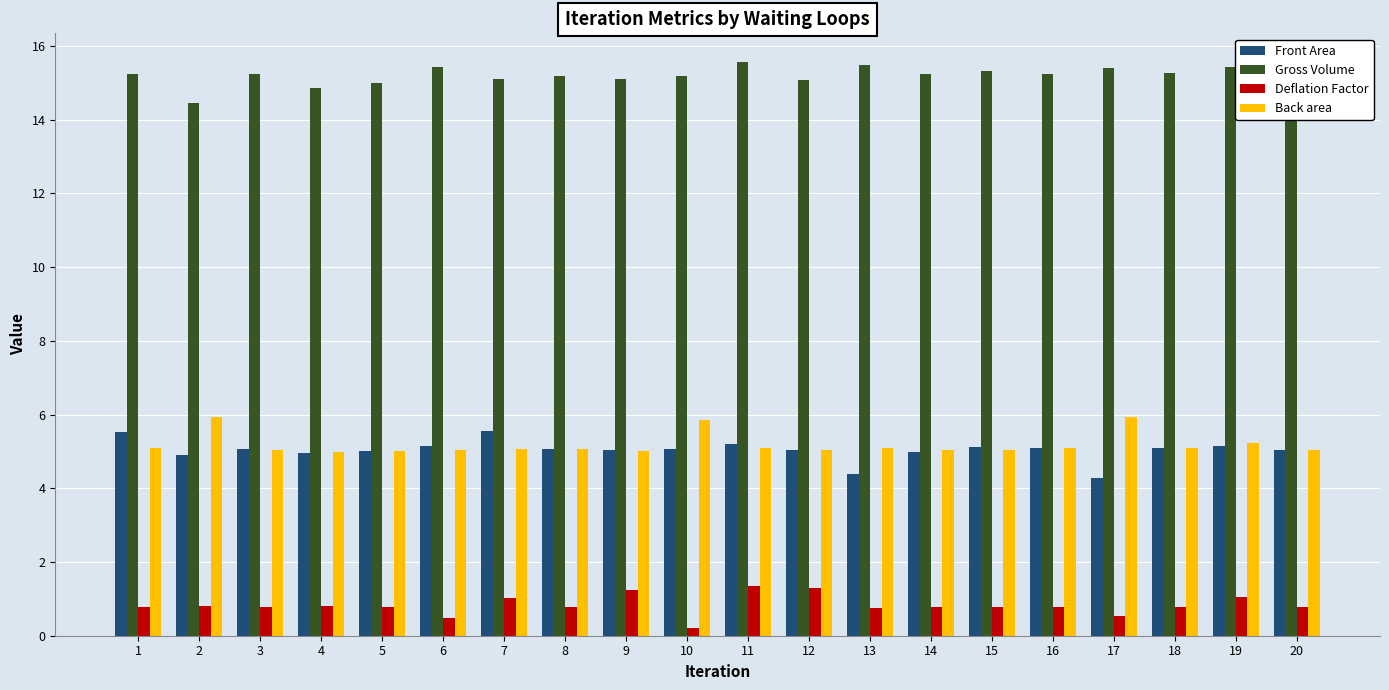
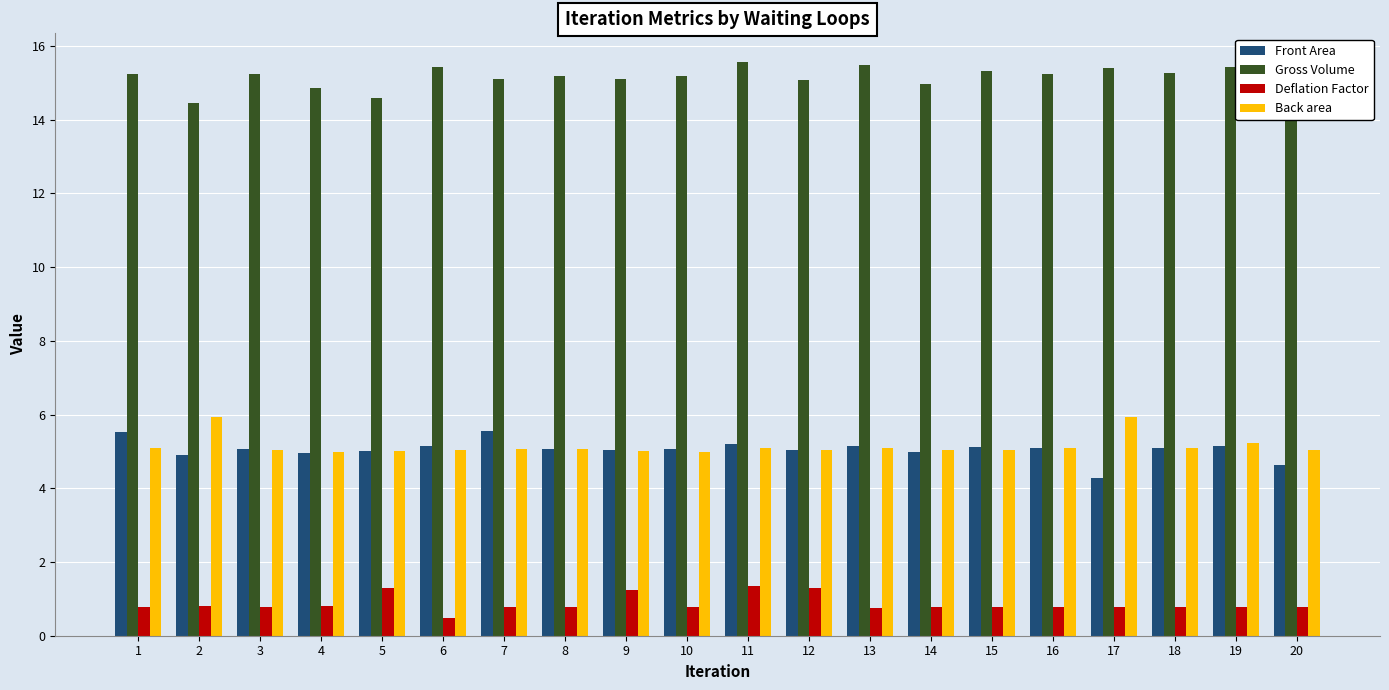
Gross Volume, 5: 15.0 -> 14.6
Deflation Factor, 5: 0.8 -> 1.3
Deflation Factor, 7: 1.0 -> 0.8
Deflation Factor, 10: 0.2 -> 0.8
Back area, 10: 5.9 -> 5.0
Front Area, 13: 4.4 -> 5.2
Gross Volume, 14: 15.2 -> 15.0
Deflation Factor, 17: 0.5 -> 0.8
Deflation Factor, 19: 1.0 -> 0.8
Front Area, 20: 5.0 -> 4.6
